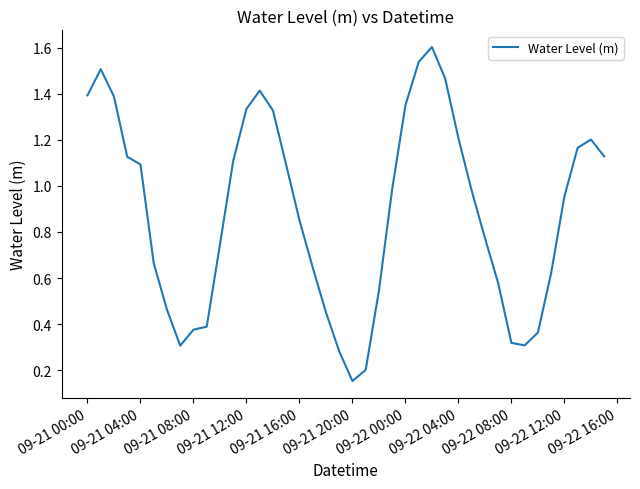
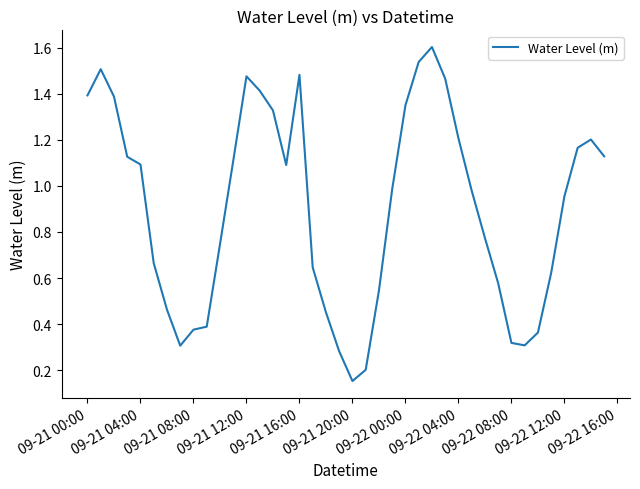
09-21 12:00: 1.33 -> 1.48
09-21 16:00: 0.85 -> 1.48
